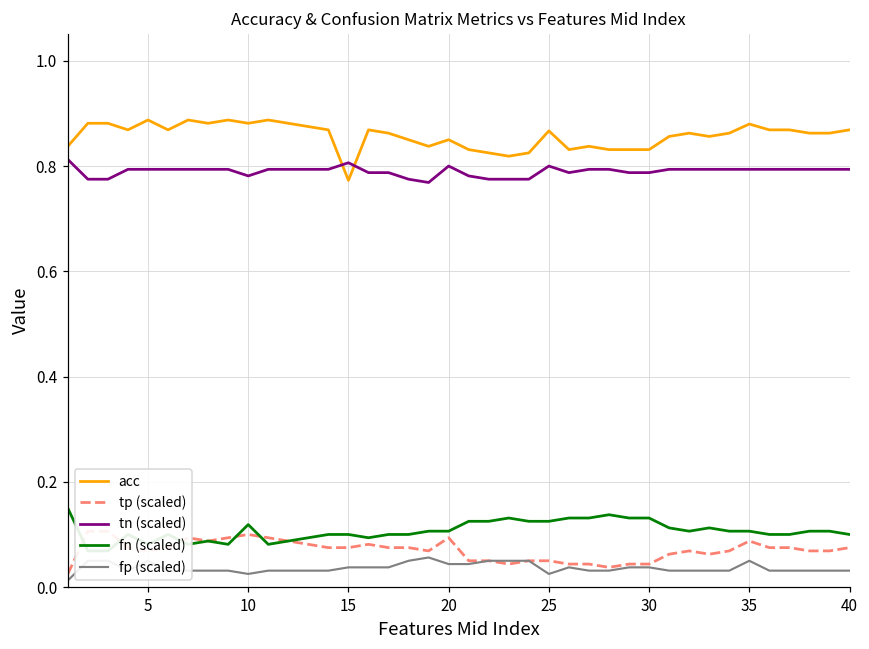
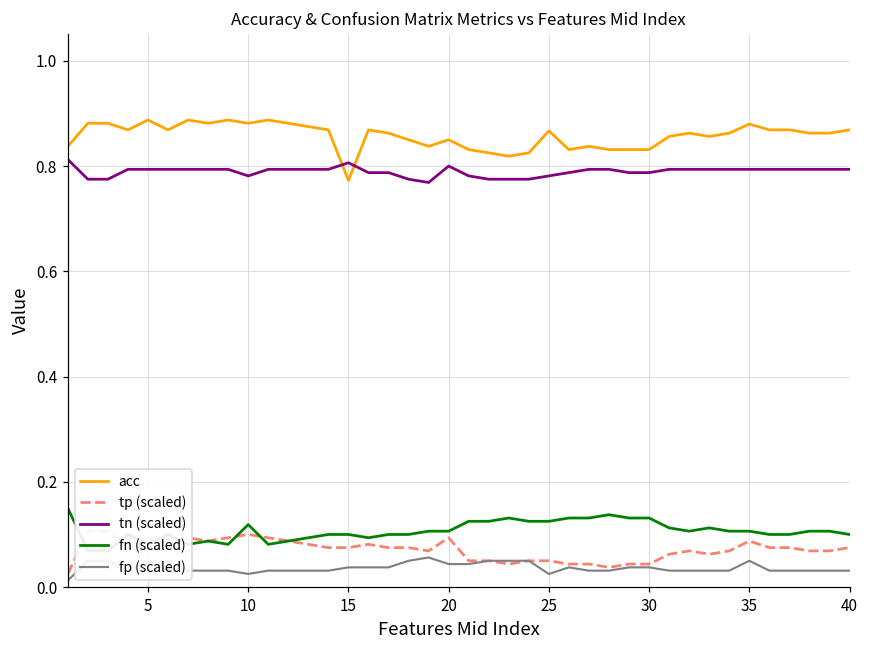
tn (scaled), 25: 0.80 -> 0.78
